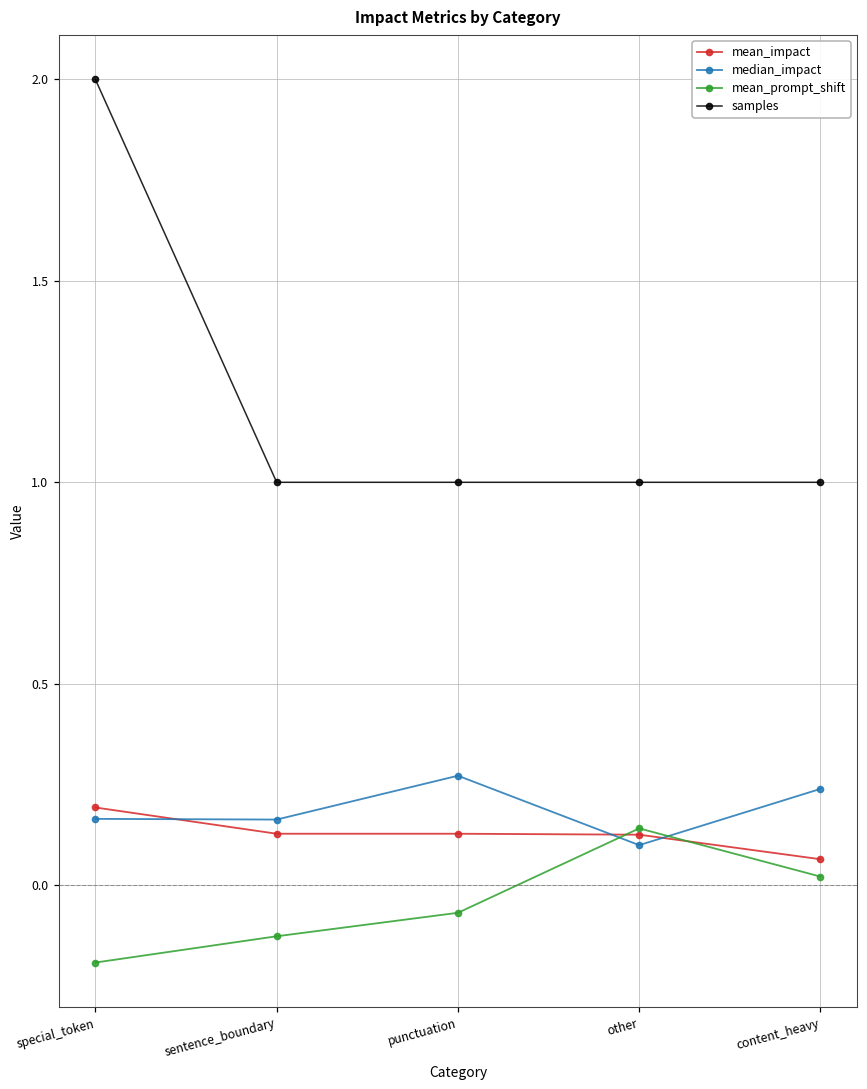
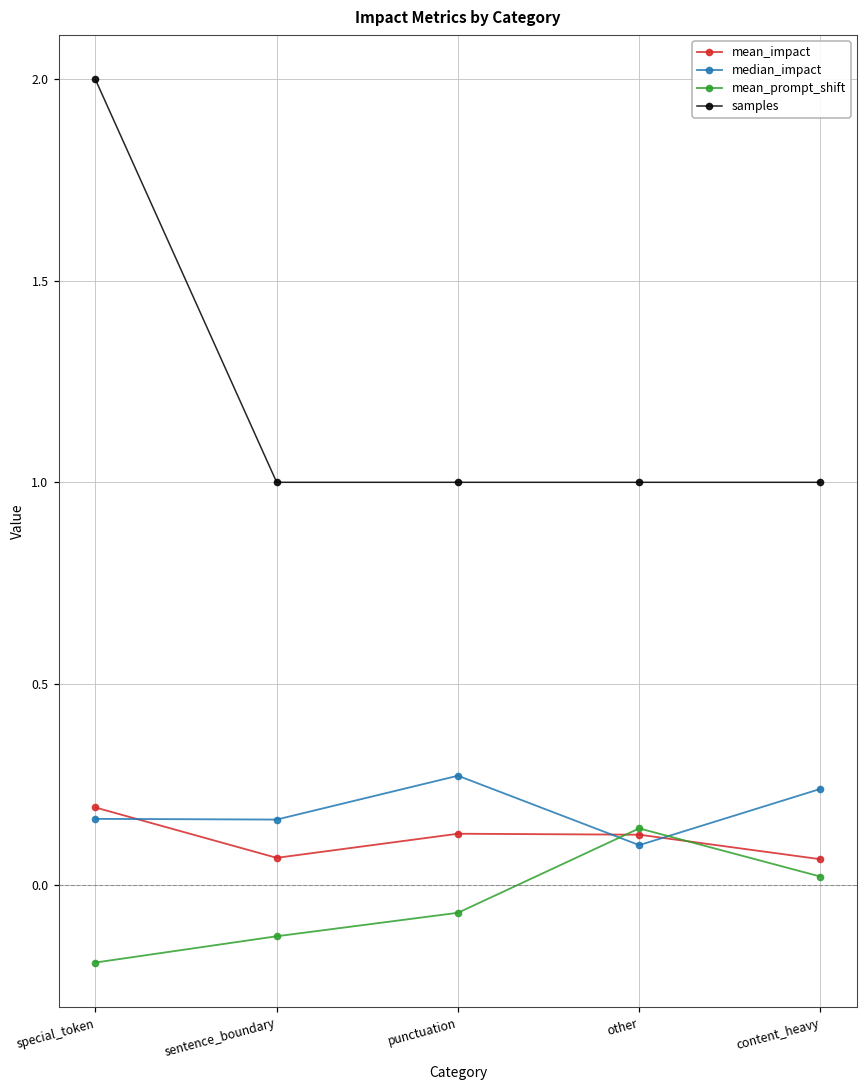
mean_impact, sentence_boundary: 0.13 -> 0.07
